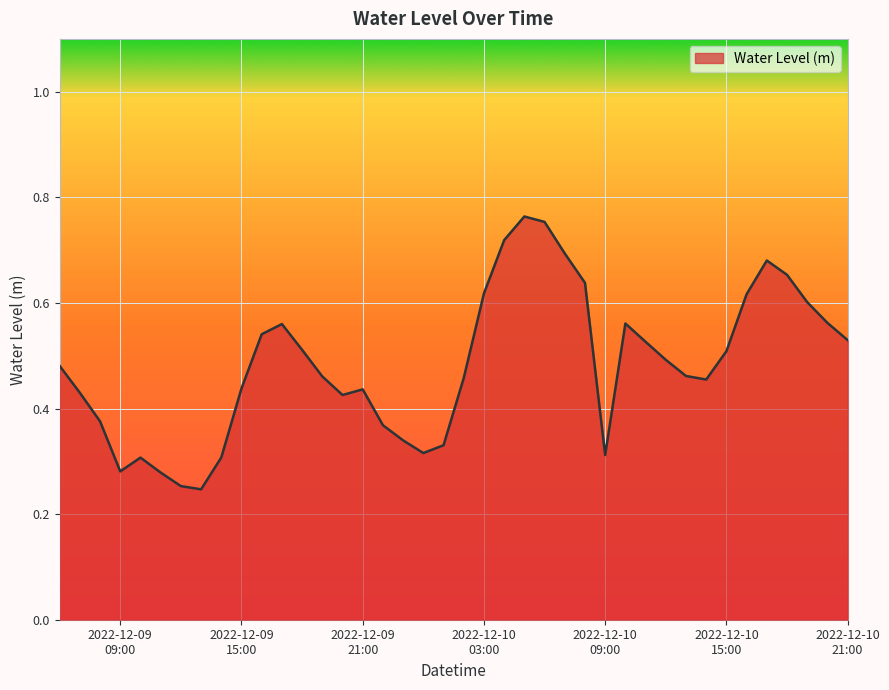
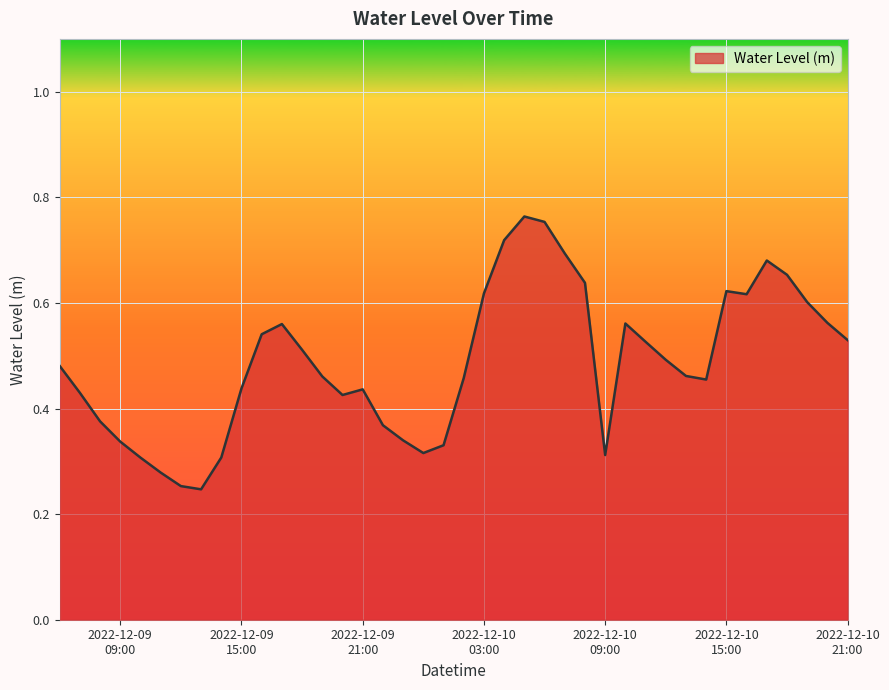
2022-12-09 09:00: 0.28 -> 0.34
2022-12-10 15:00: 0.51 -> 0.62
